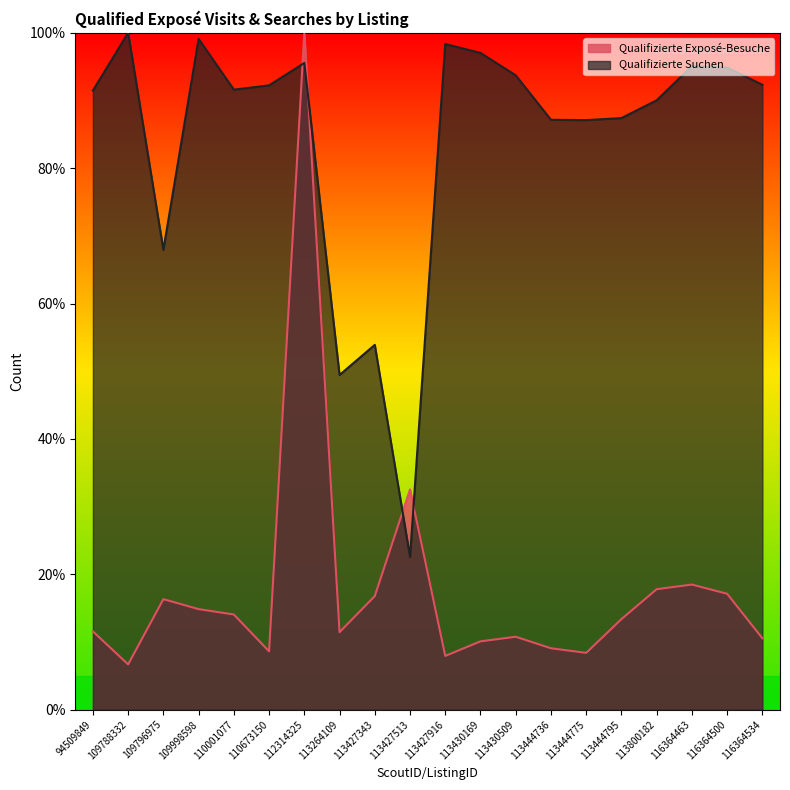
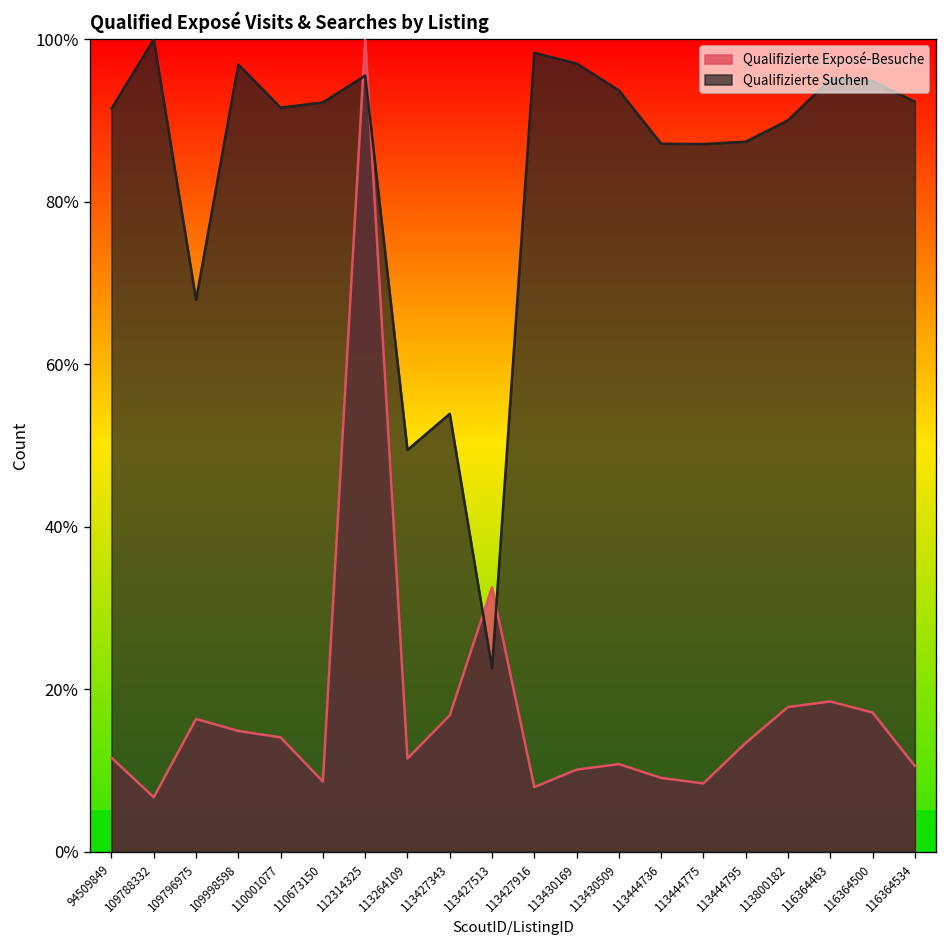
Qualifizierte Suchen, 109998598: 99% -> 97%
